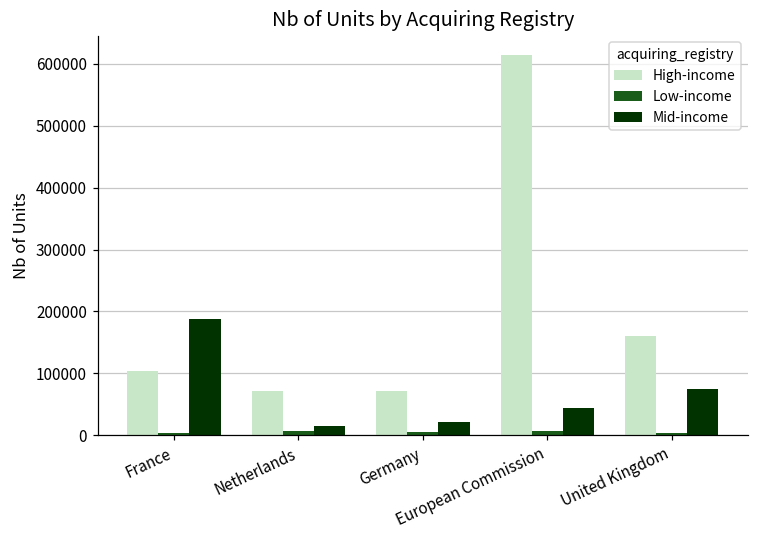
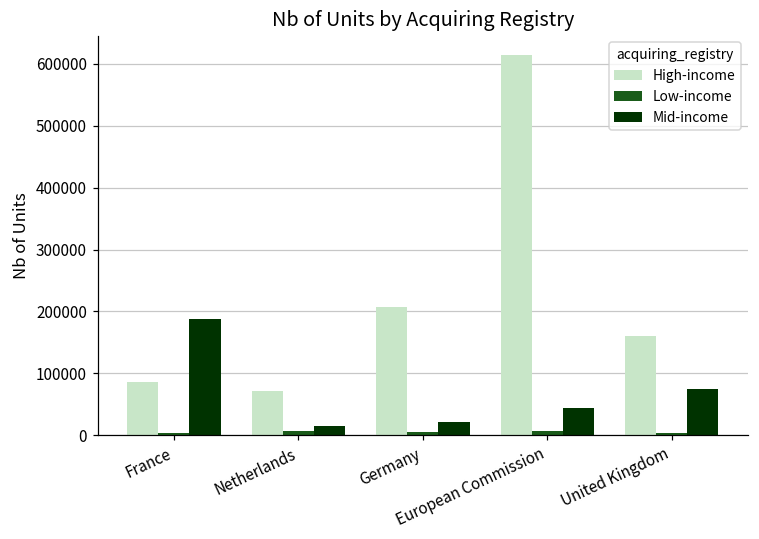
High-income, France: 100000 -> 90000
High-income, Germany: 70000 -> 210000
